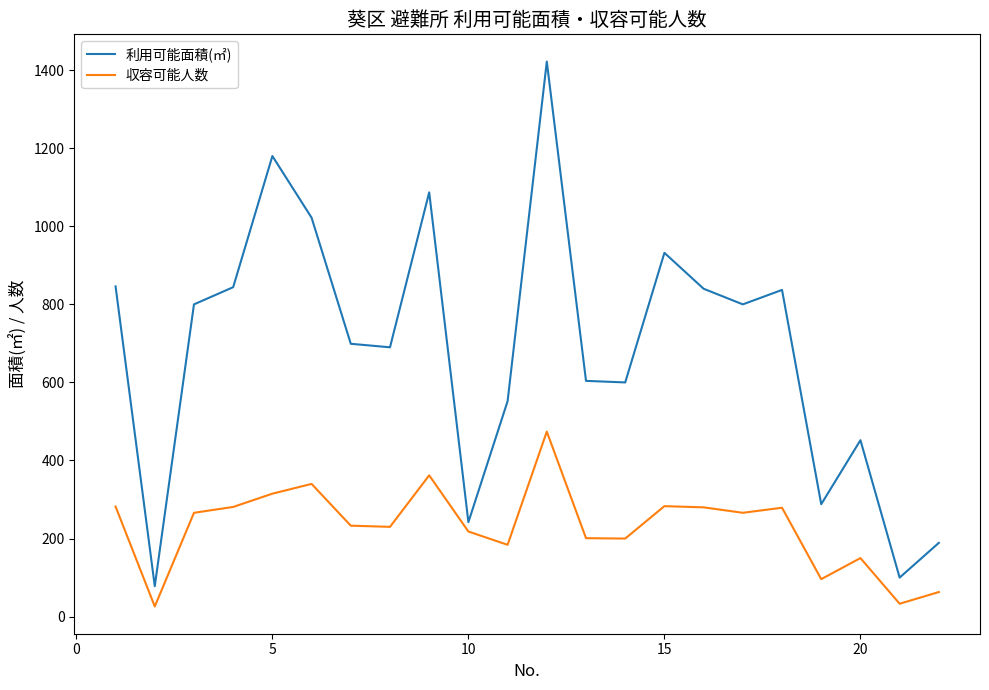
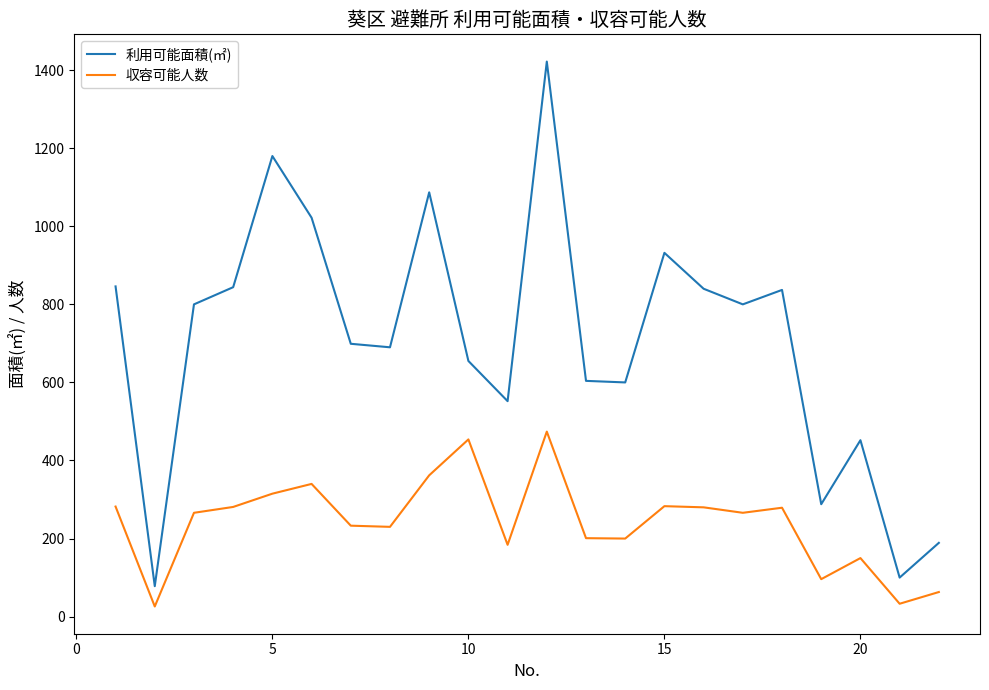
利用可能面積(㎡), 10: 240 -> 660
収容可能人数, 10: 220 -> 450
